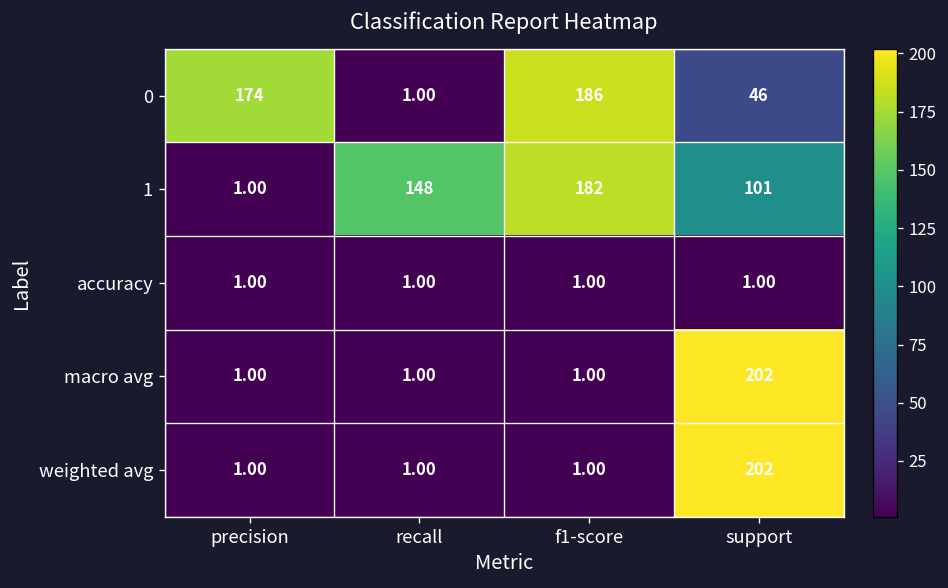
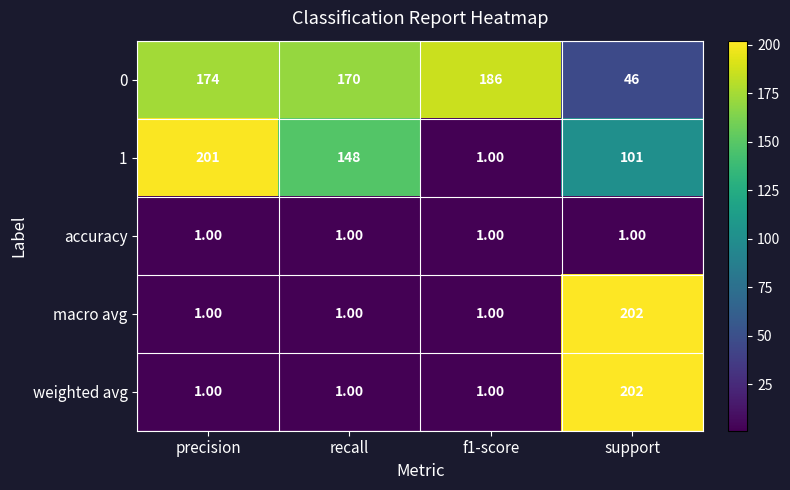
0, recall: 1.00 -> 170
1, precision: 1.00 -> 201
1, f1-score: 182 -> 1.00
